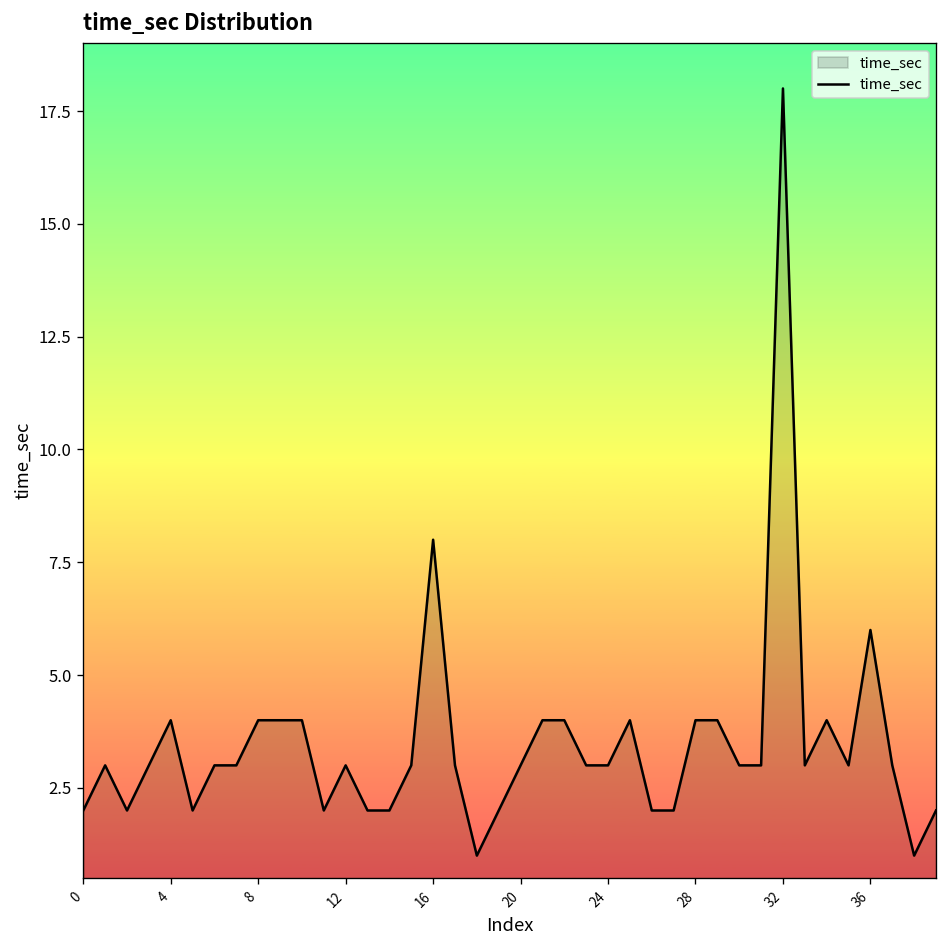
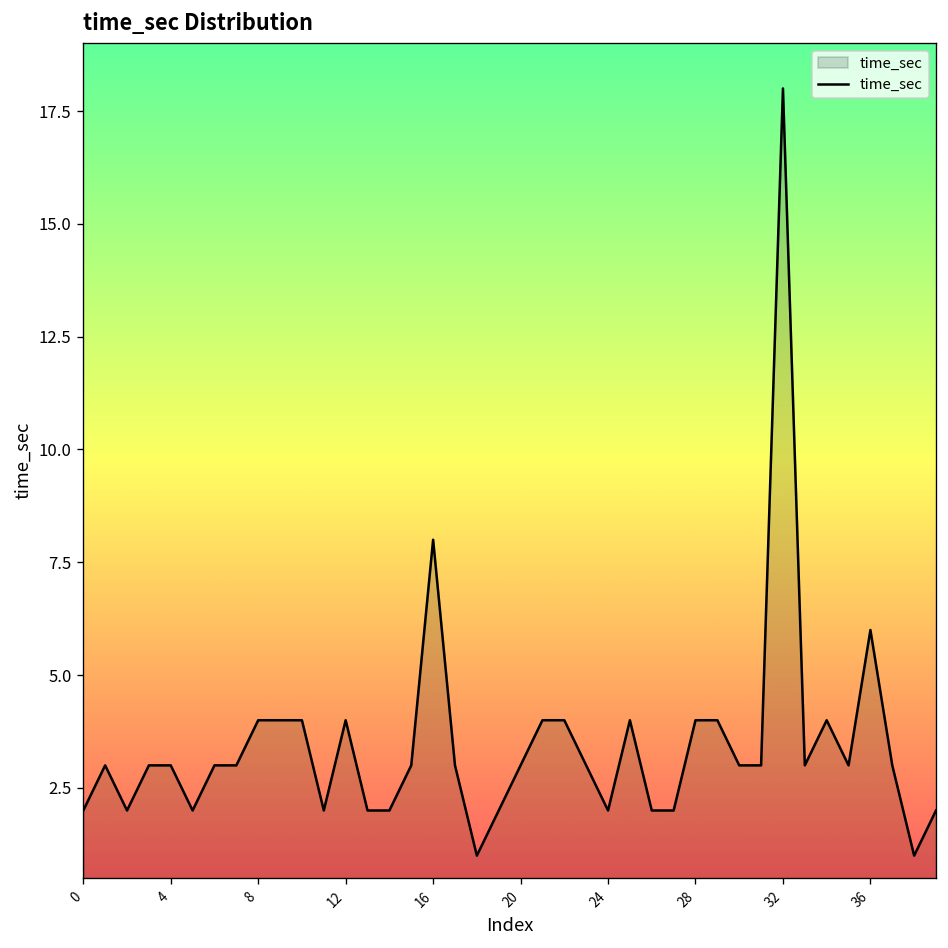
4: 4 -> 3
12: 3 -> 4
24: 3 -> 2
